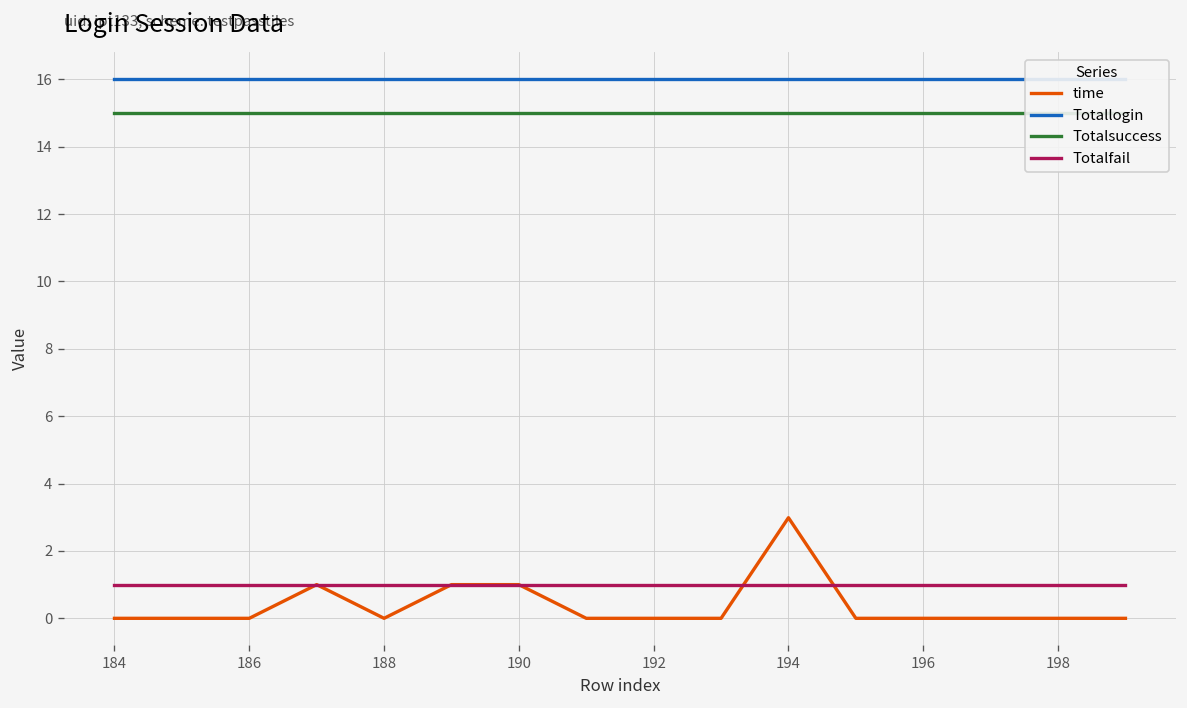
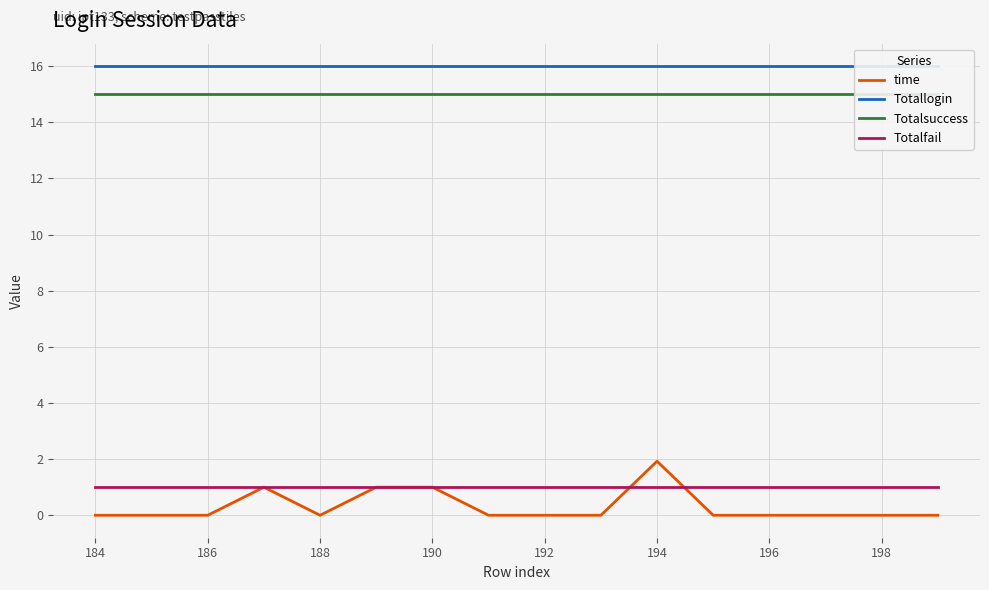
time, 194: 3.0 -> 1.9
